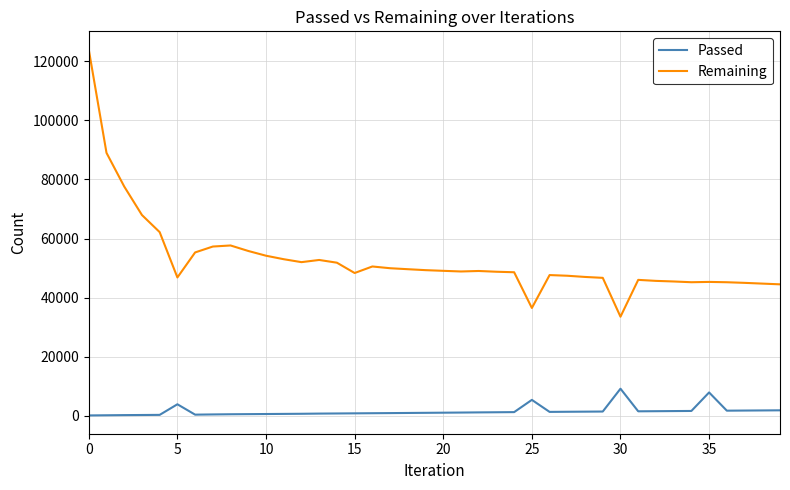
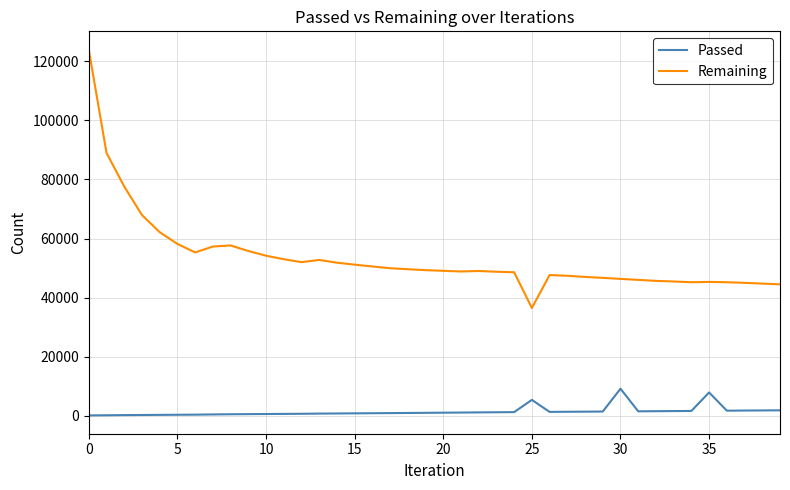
Passed, 5: 4000 -> 0
Remaining, 5: 47000 -> 58000
Remaining, 15: 48000 -> 51000
Remaining, 30: 34000 -> 46000
